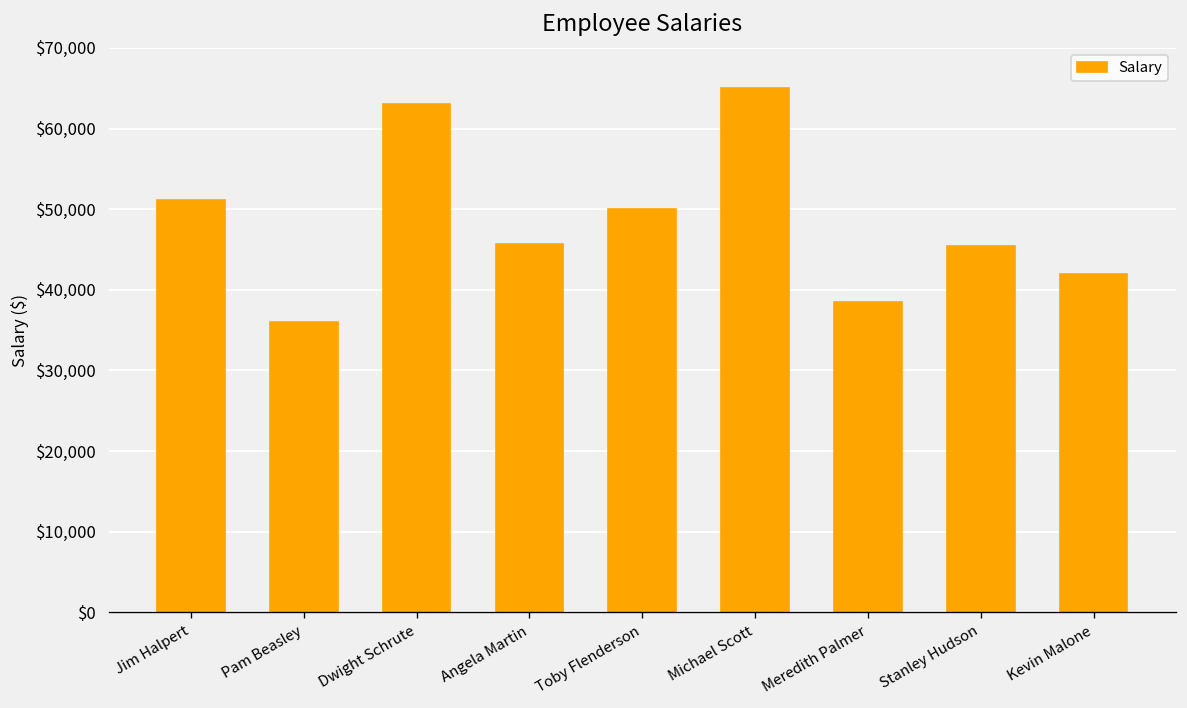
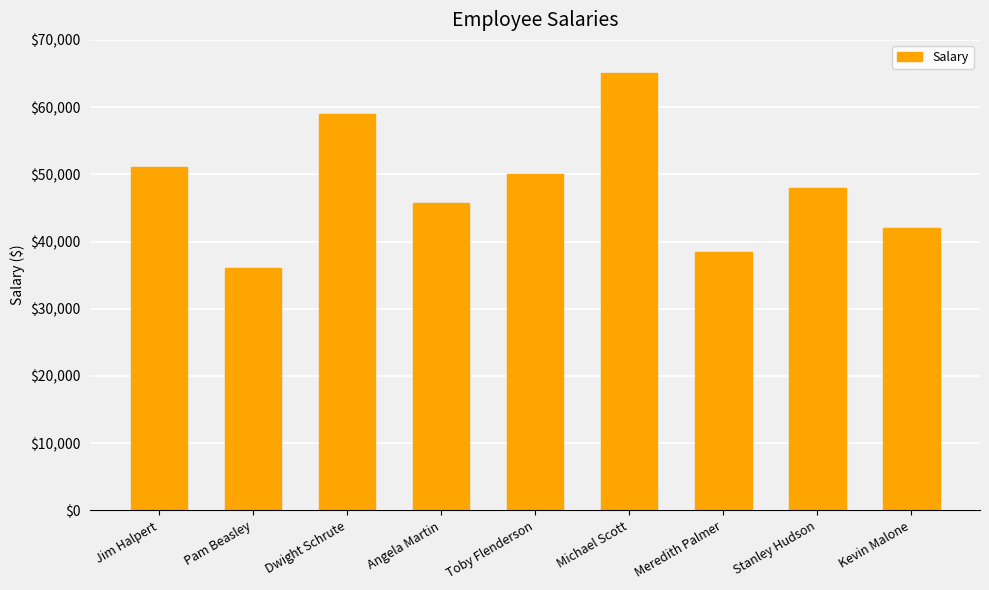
Dwight Schrute: $63,000 -> $59,000
Stanley Hudson: $45,000 -> $48,000
